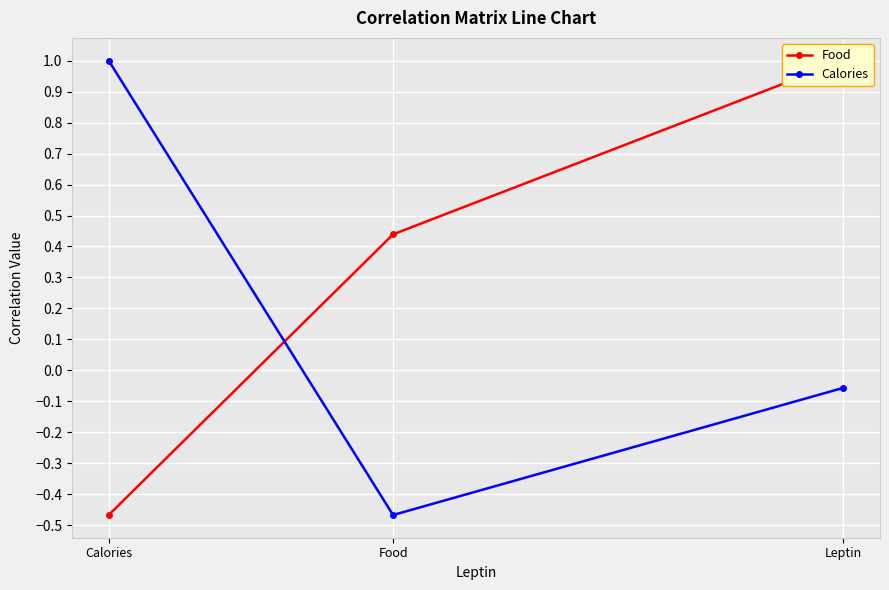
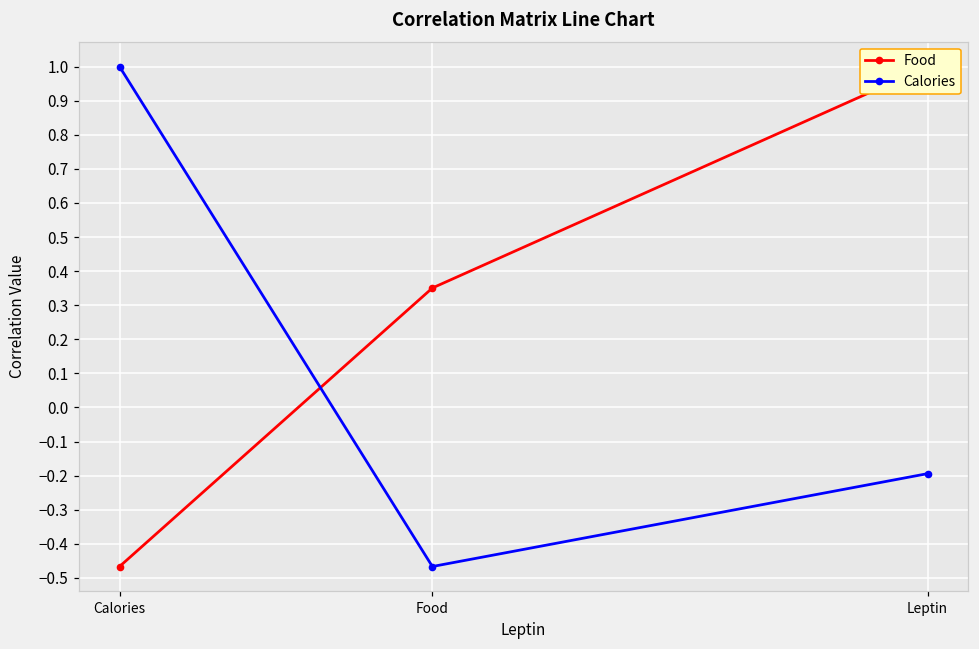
Food, Food: 0.44 -> 0.35
Calories, Leptin: -0.06 -> -0.19
